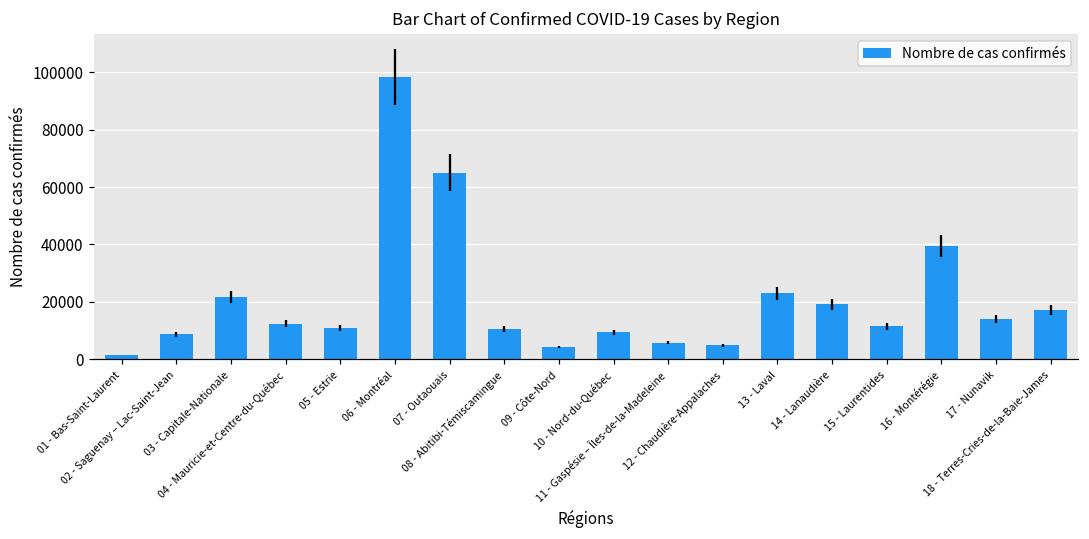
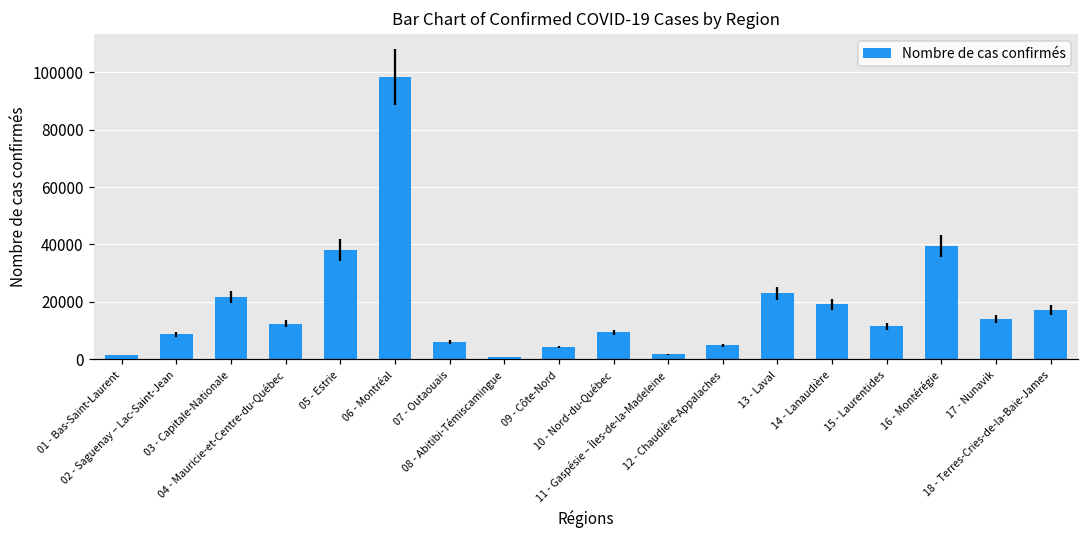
05 - Estrie: 11000 -> 38000
07 - Outaouais: 65000 -> 6000
08 - Abitibi-Témiscamingue: 10000 -> 1000
11 - Gaspésie – Îles-de-la-Madeleine: 6000 -> 2000
